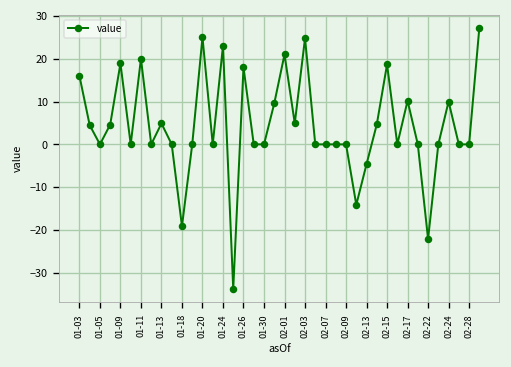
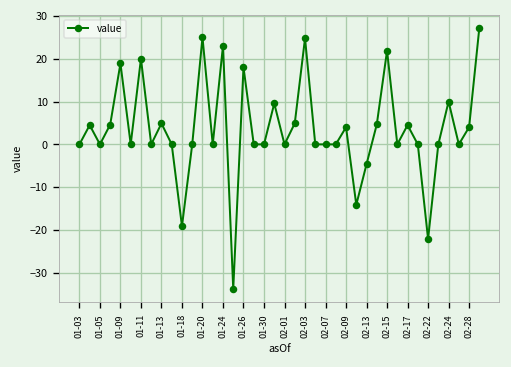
01-03: 16 -> 0
02-01: 21 -> 0
02-09: 0 -> 4
02-15: 19 -> 22
02-17: 10 -> 4
02-28: 0 -> 4
